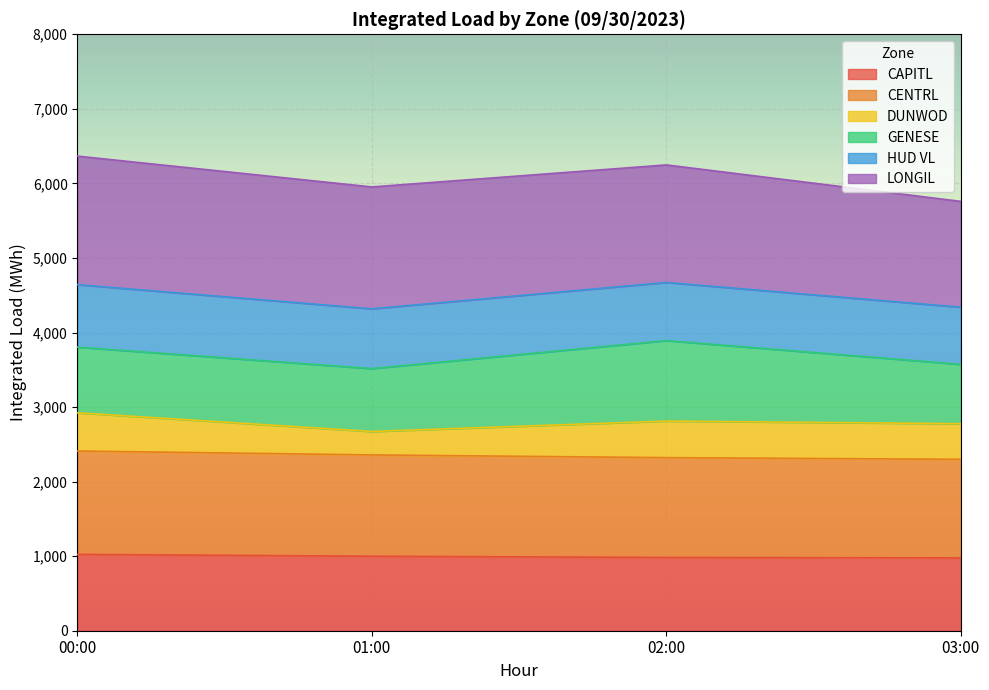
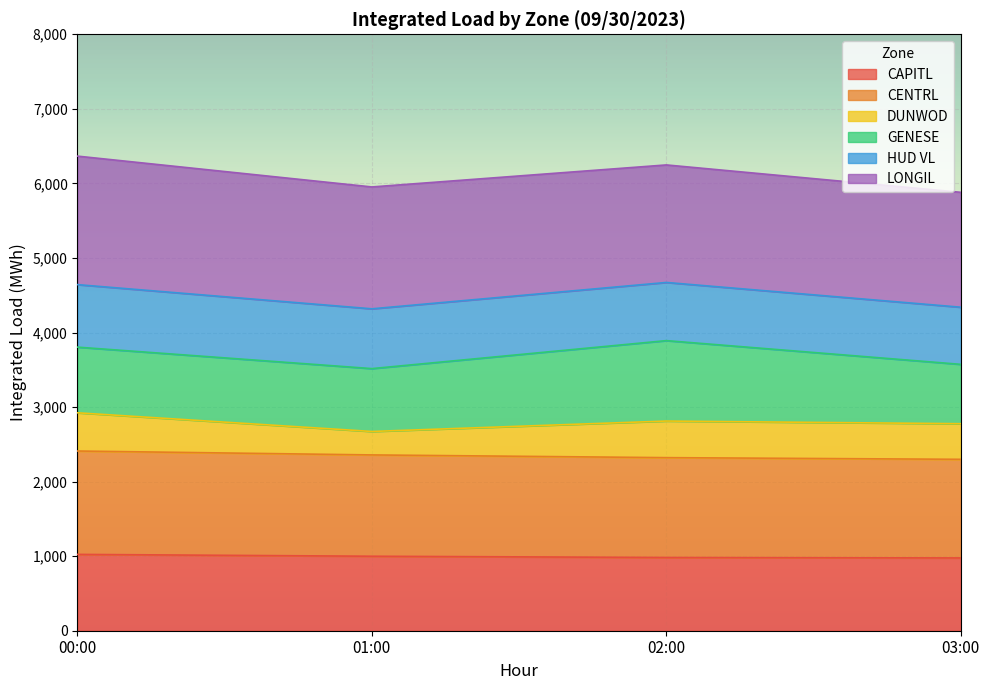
LONGIL, 03:00: 1,400 -> 1,500
